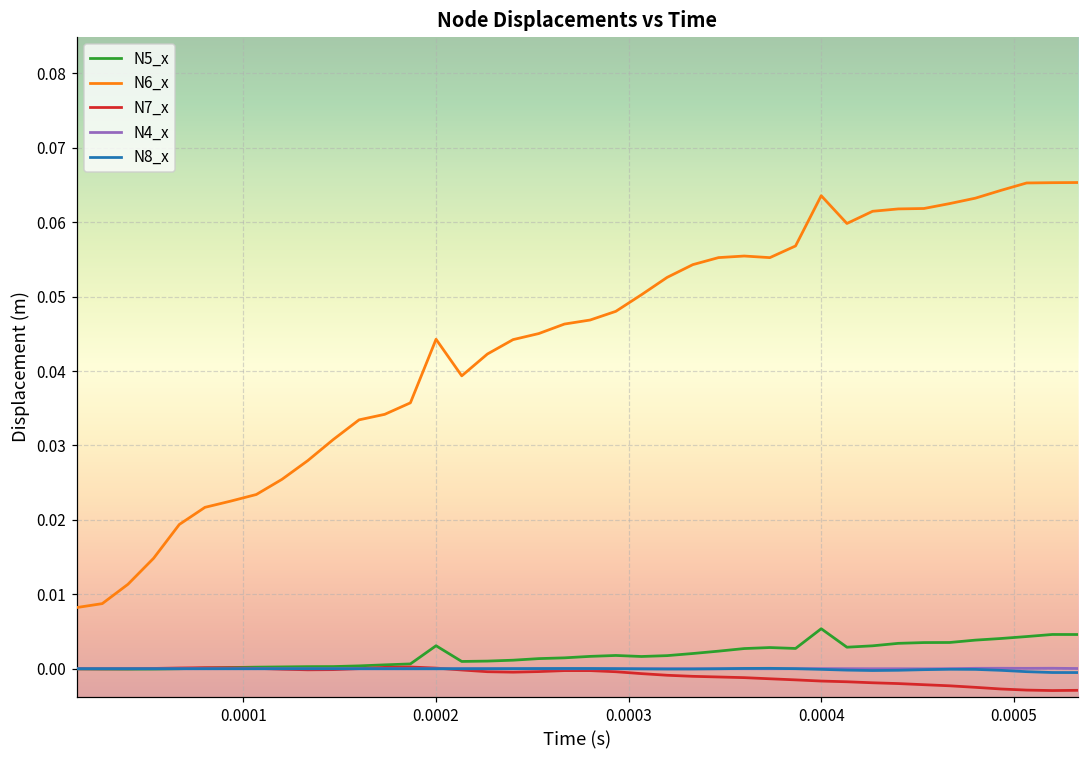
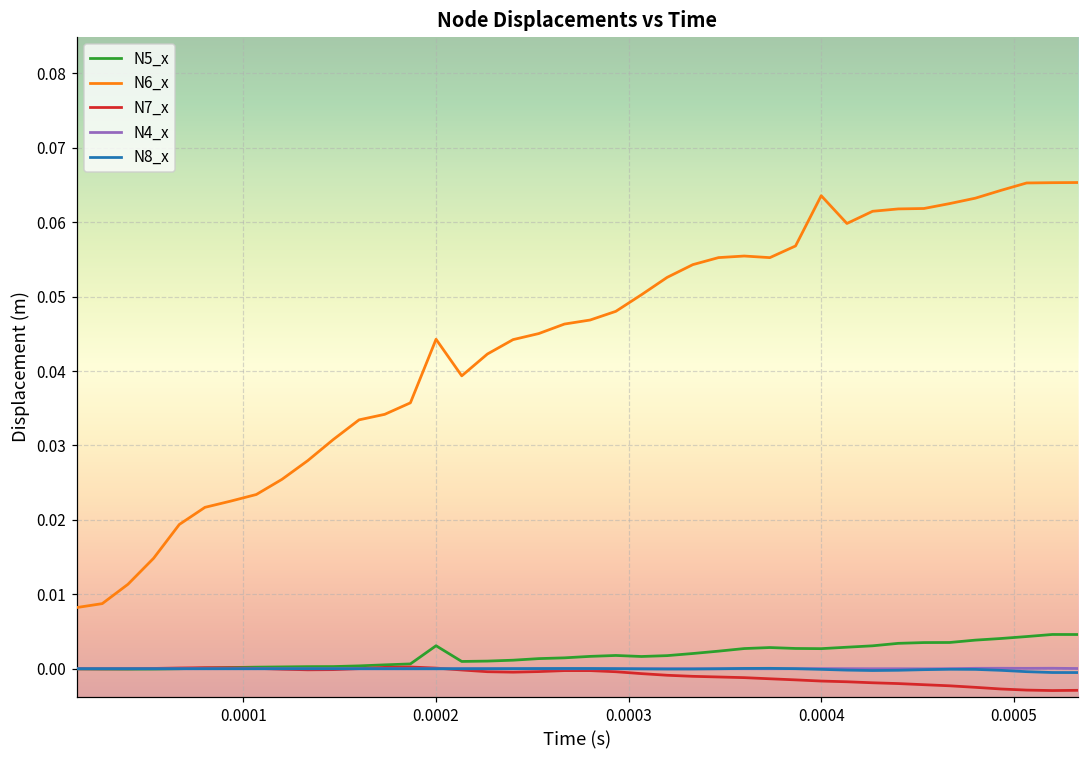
N5_x, 0.0004: 0.005 -> 0.003
